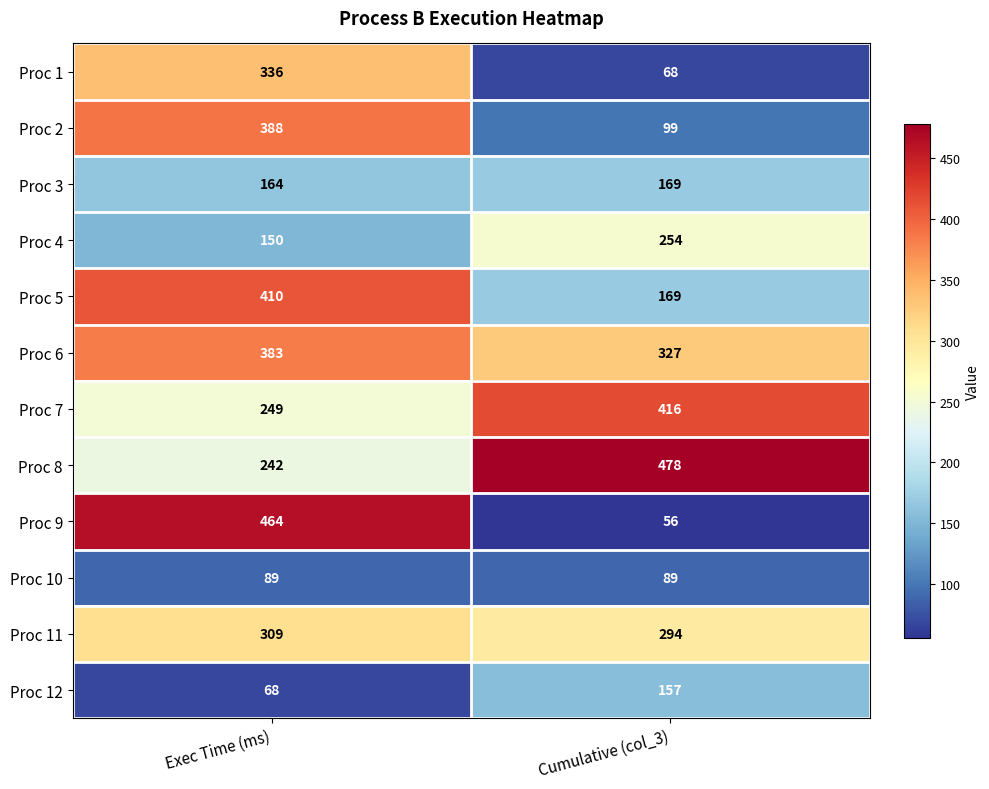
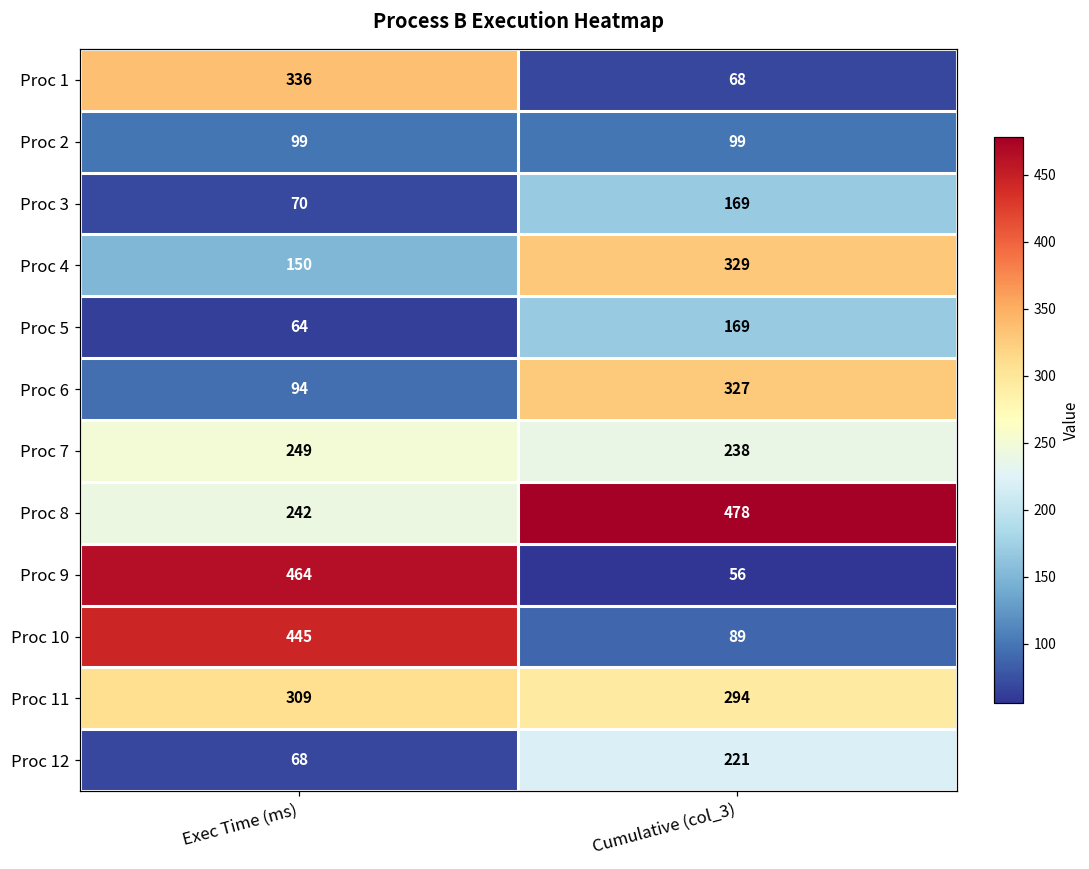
Proc 2, Exec Time (ms): 388 -> 99
Proc 3, Exec Time (ms): 164 -> 70
Proc 4, Cumulative (col_3): 254 -> 329
Proc 5, Exec Time (ms): 410 -> 64
Proc 6, Exec Time (ms): 383 -> 94
Proc 7, Cumulative (col_3): 416 -> 238
Proc 10, Exec Time (ms): 89 -> 445
Proc 12, Cumulative (col_3): 157 -> 221
